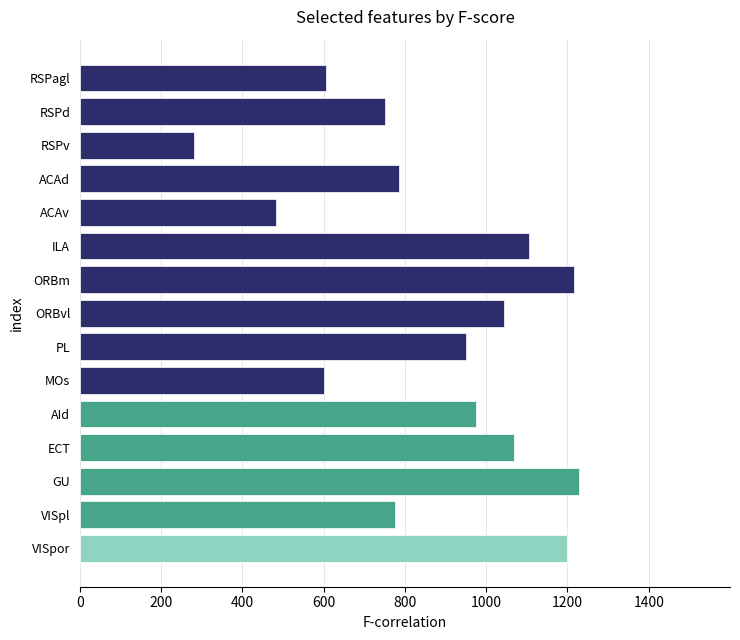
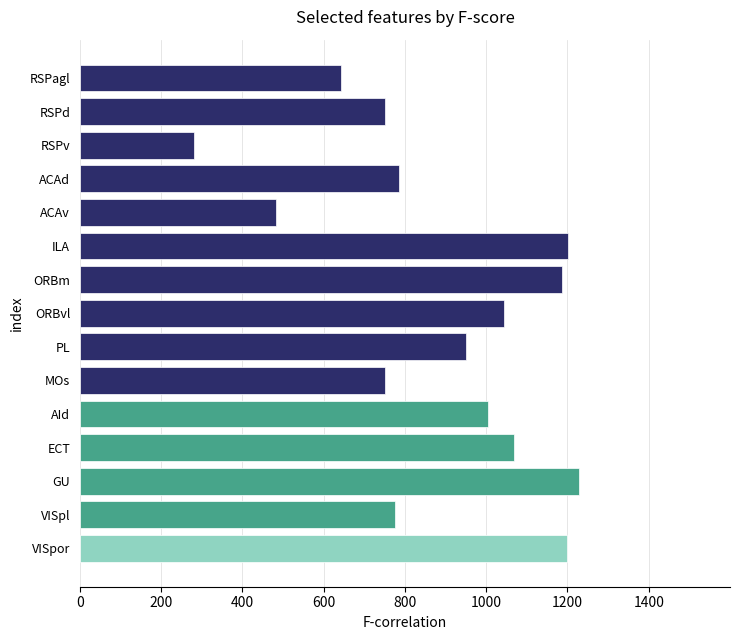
RSPagl: 610 -> 640
ILA: 1110 -> 1200
ORBm: 1220 -> 1190
MOs: 600 -> 750
AId: 980 -> 1010
